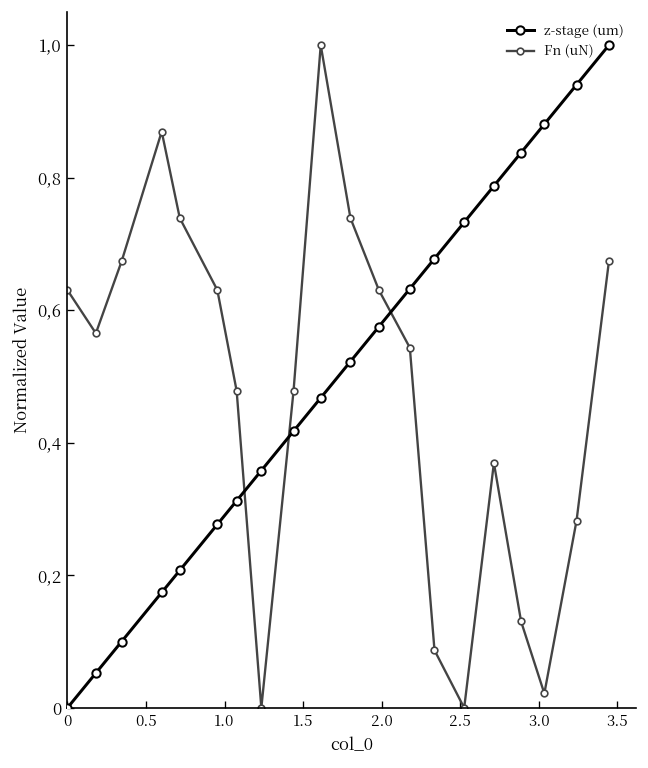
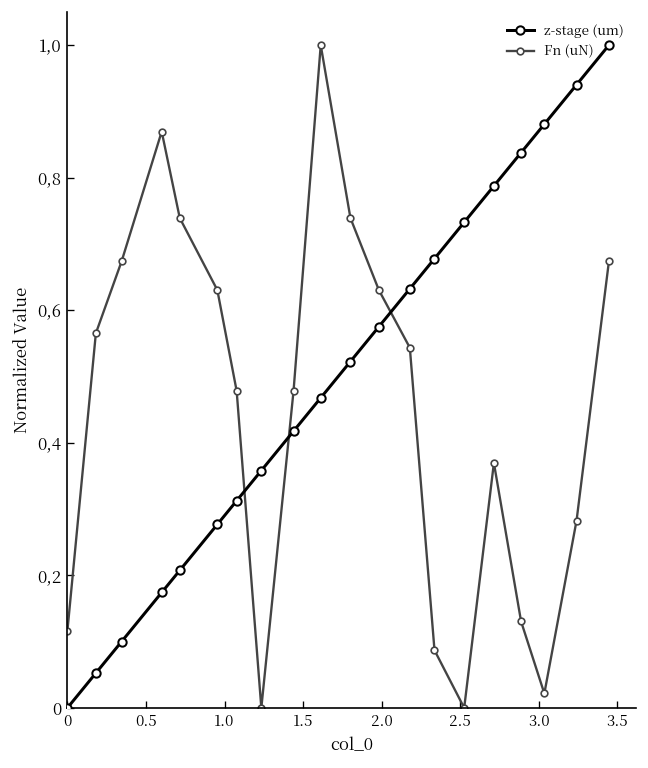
Fn (uN), 0: 6.3 -> 1.2
